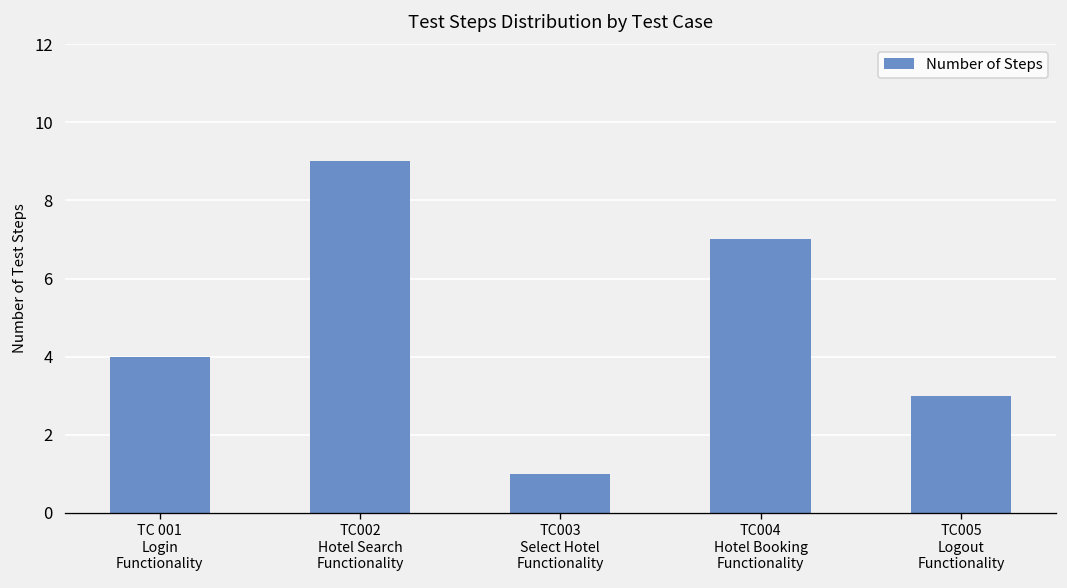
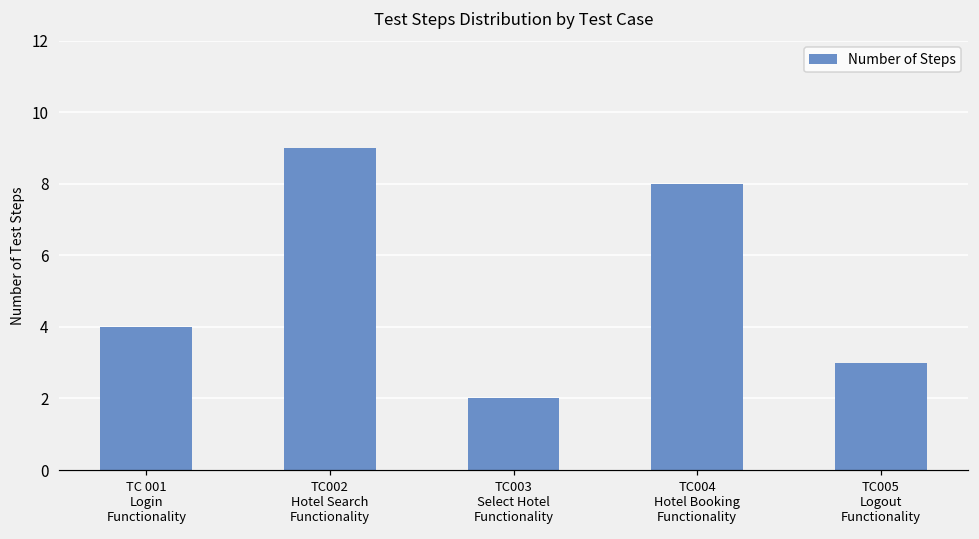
TC003 Select Hotel Functionality: 1 -> 2
TC004 Hotel Booking Functionality: 7 -> 8
